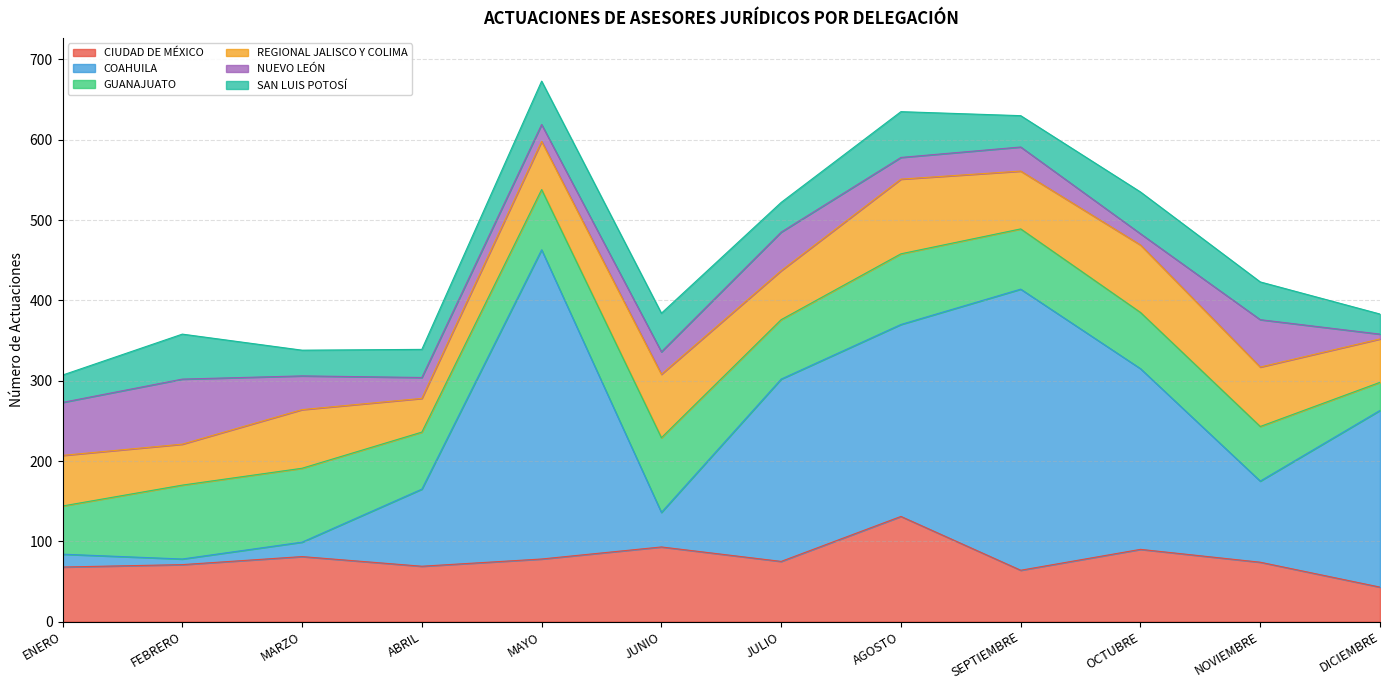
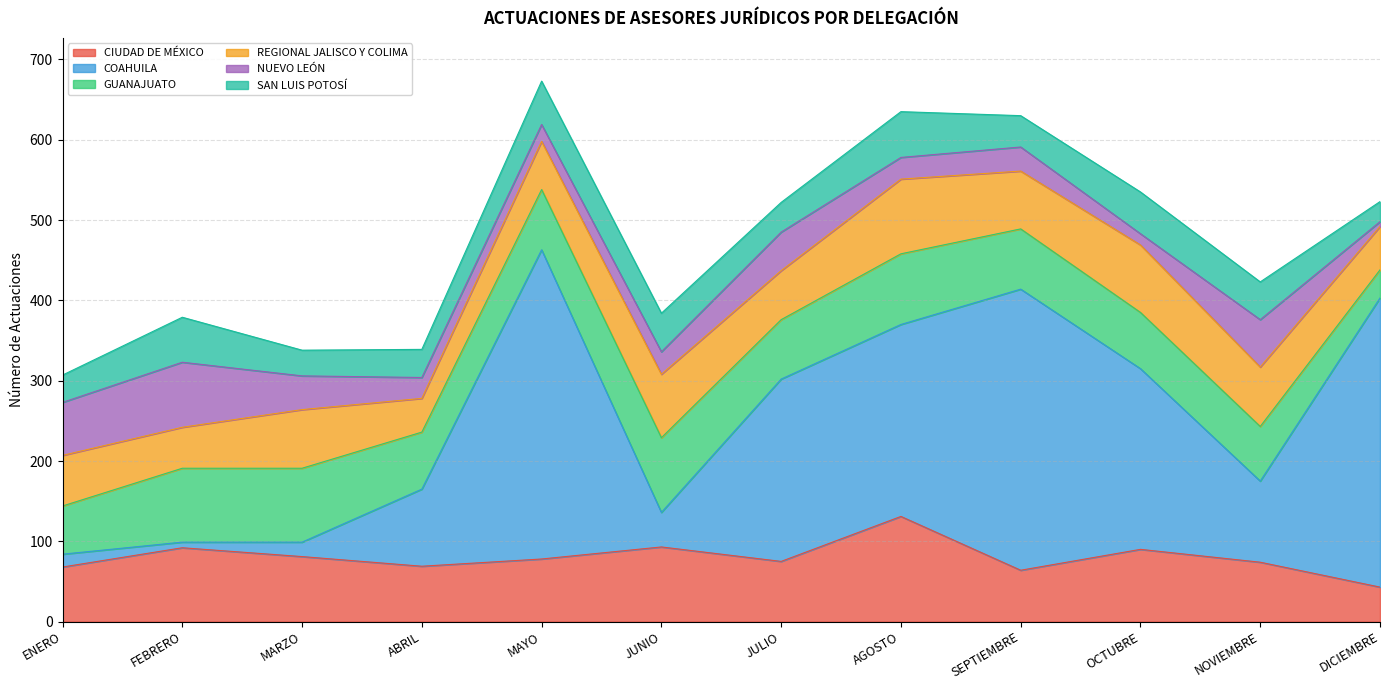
CIUDAD DE MÉXICO, FEBRERO: 70 -> 90
COAHUILA, DICIEMBRE: 220 -> 360
